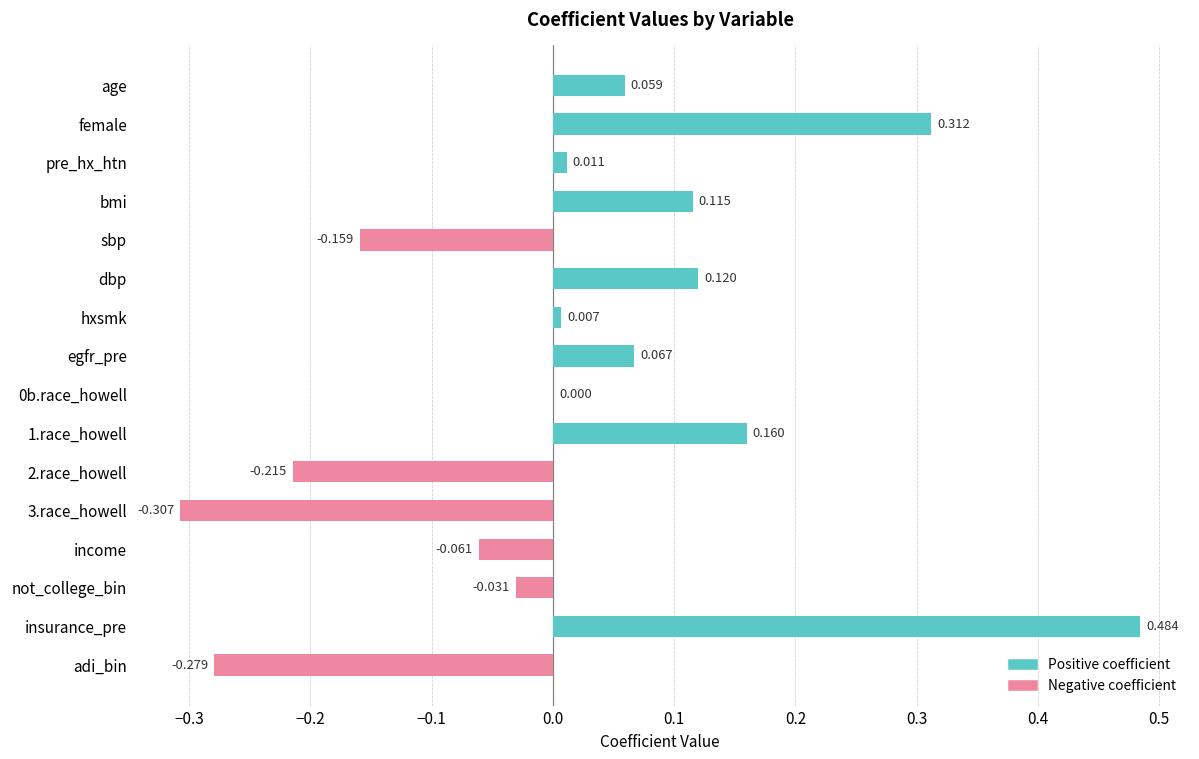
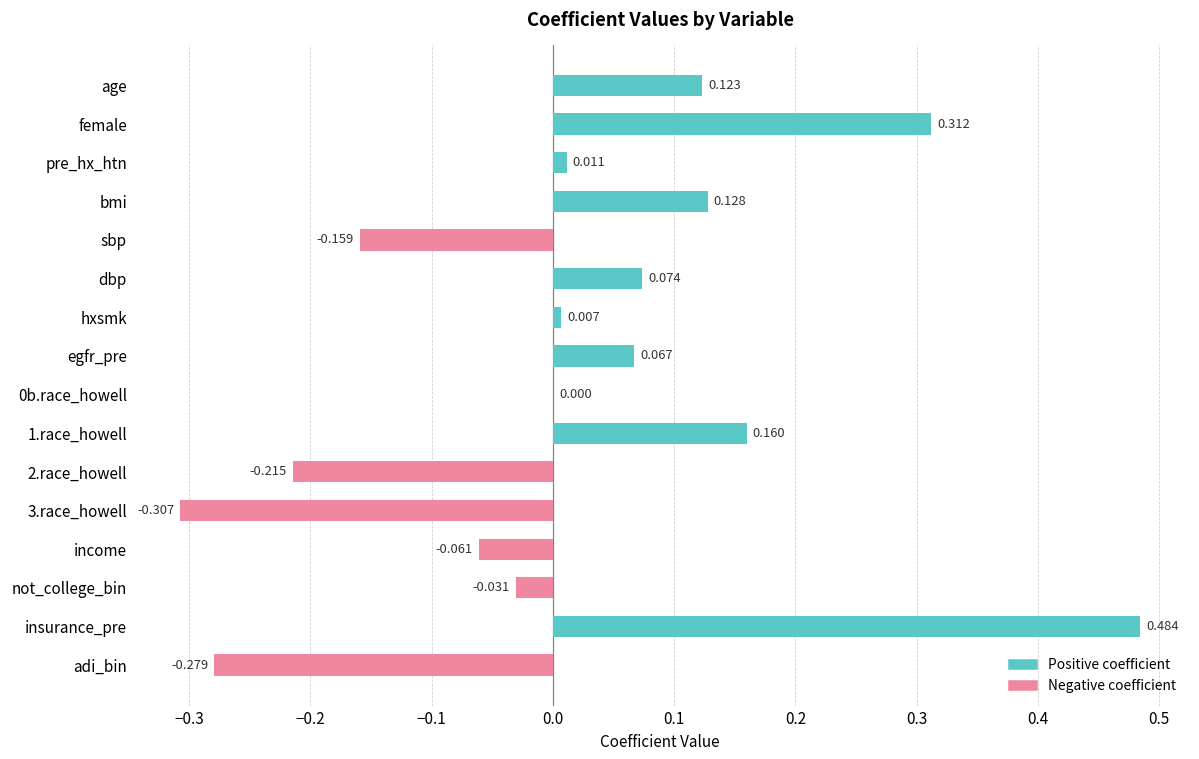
Positive coefficient, age: 0.059 -> 0.123
Positive coefficient, bmi: 0.115 -> 0.128
Positive coefficient, dbp: 0.120 -> 0.074
